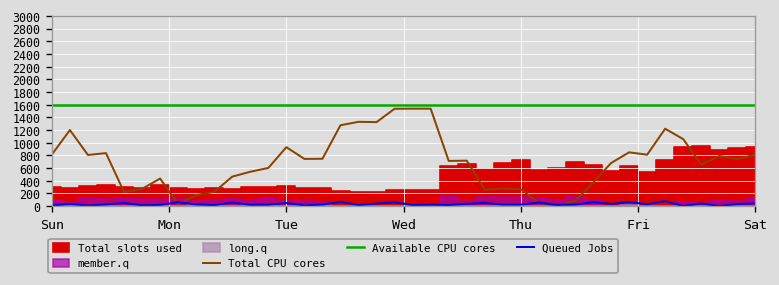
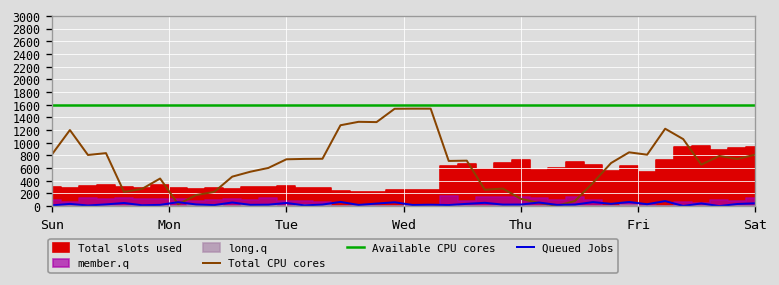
Total CPU cores, Tue: 900 -> 700
Total CPU cores, Thu: 300 -> 100
